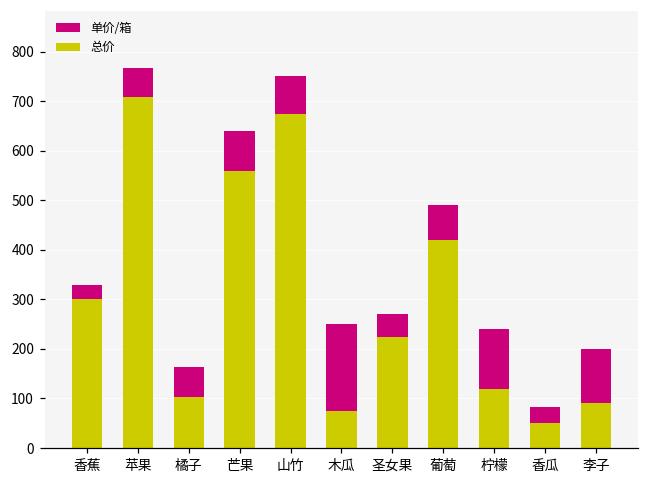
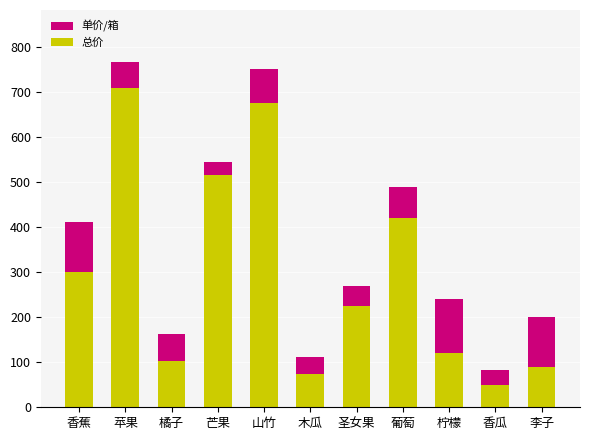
单价/箱, 香蕉: 30 -> 110
总价, 芒果: 560 -> 520
单价/箱, 芒果: 80 -> 30
单价/箱, 木瓜: 180 -> 40
